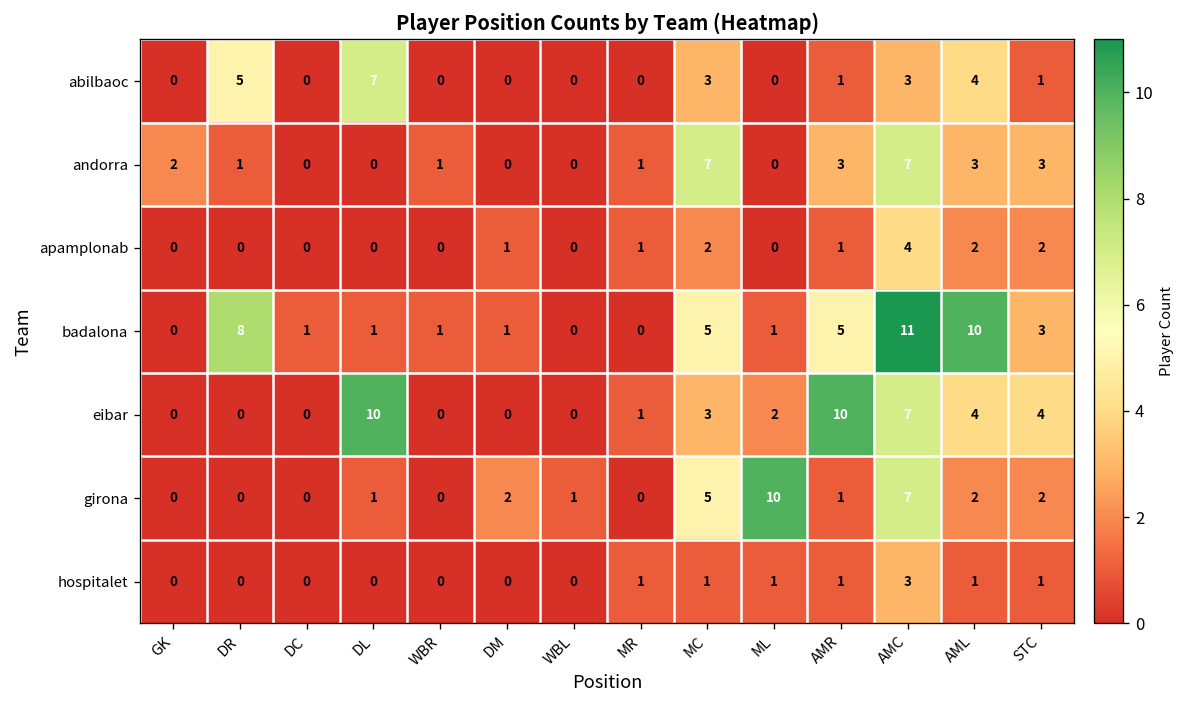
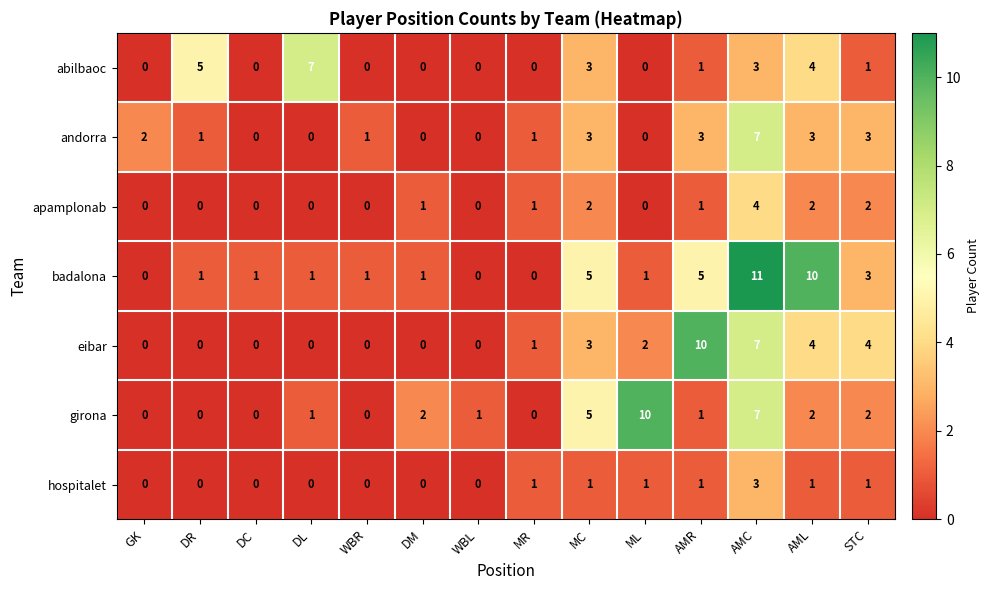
andorra, MC: 7 -> 3
badalona, DR: 8 -> 1
eibar, DL: 10 -> 0
